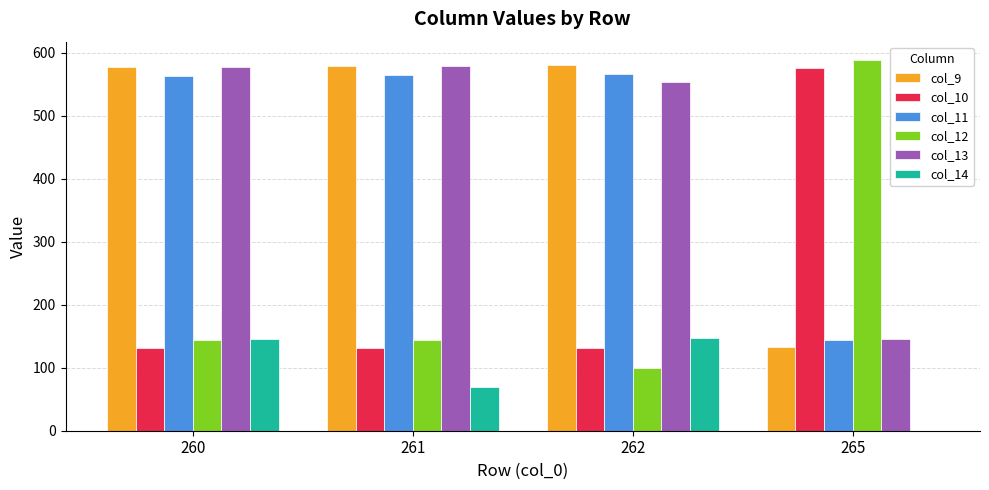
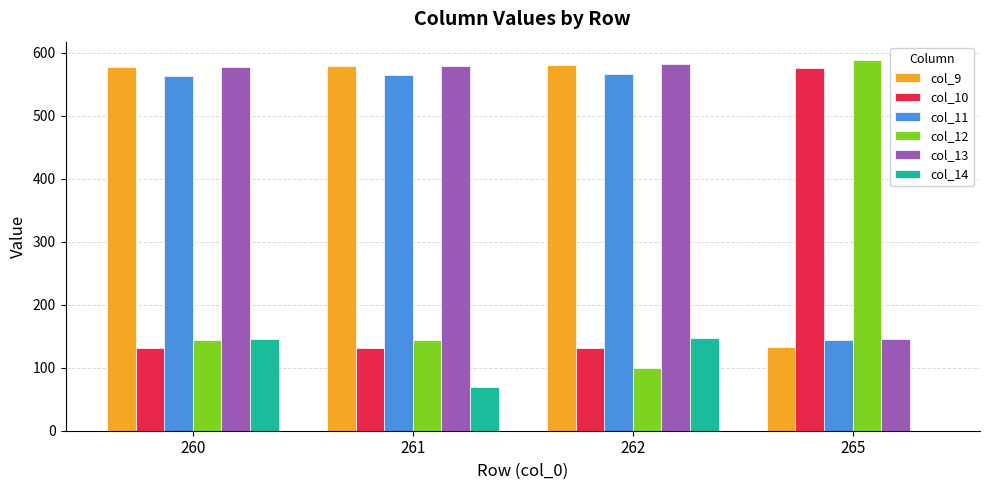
col_13, 262: 550 -> 580
